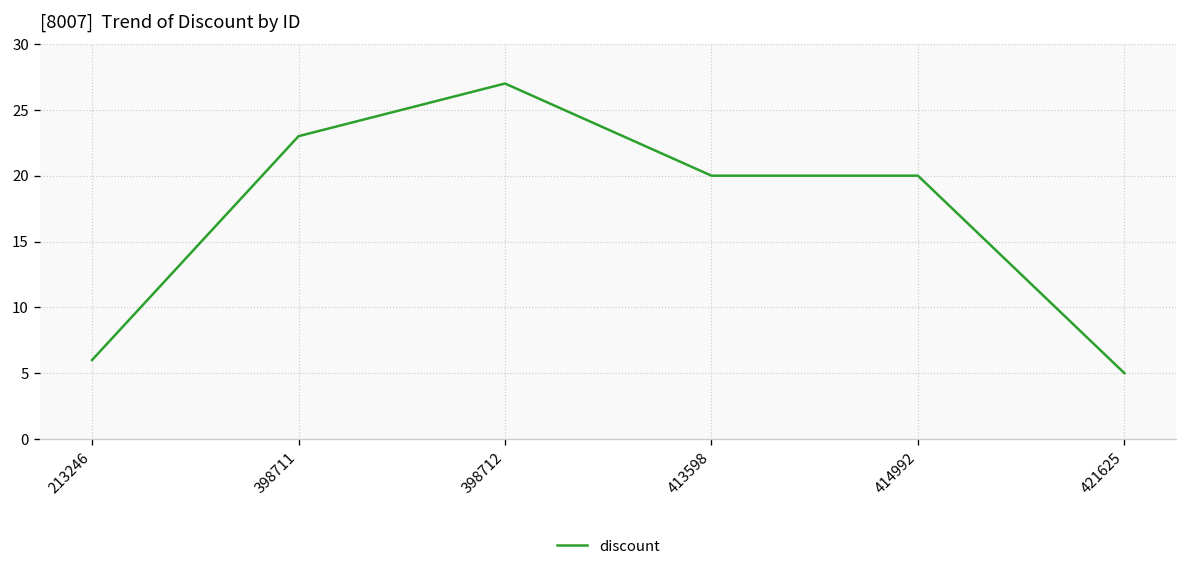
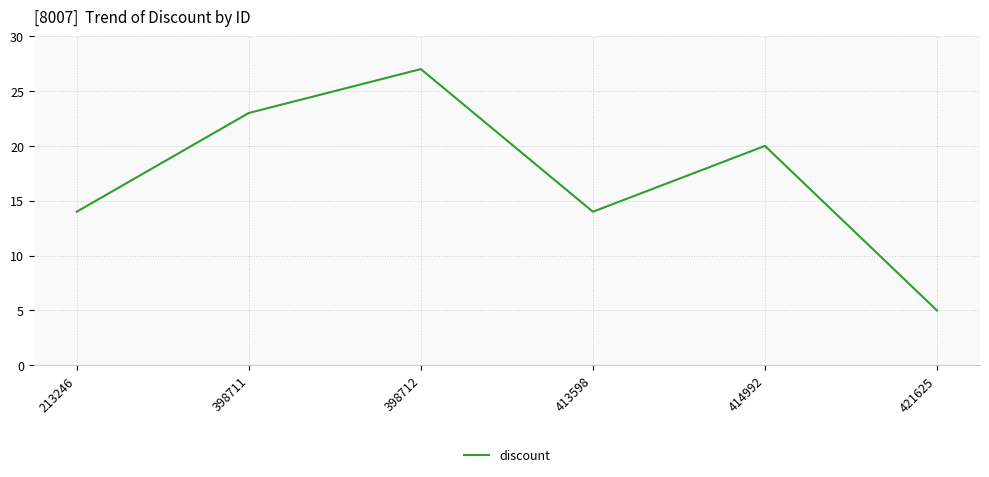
213246: 6 -> 14
413598: 20 -> 14
